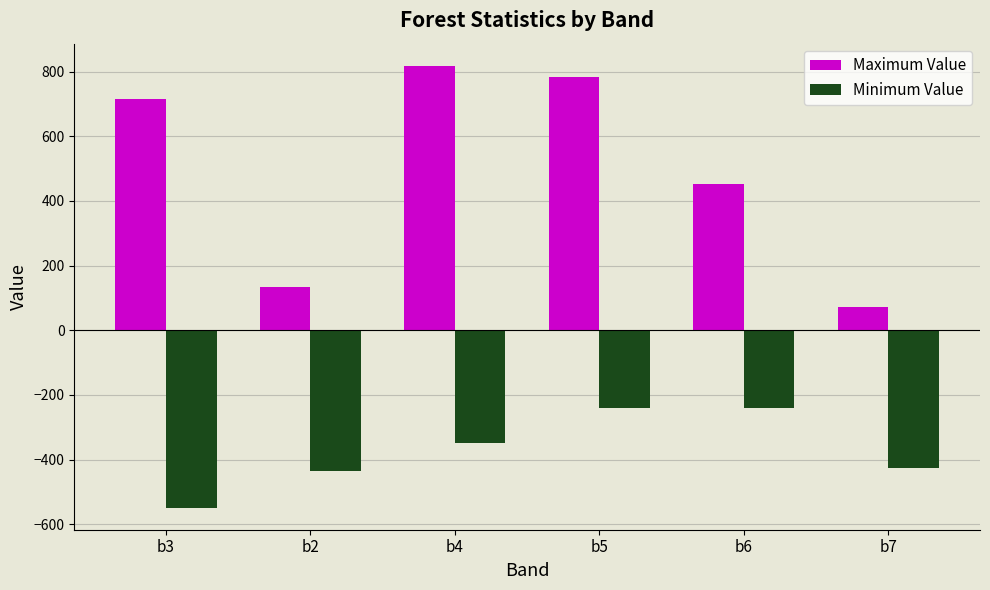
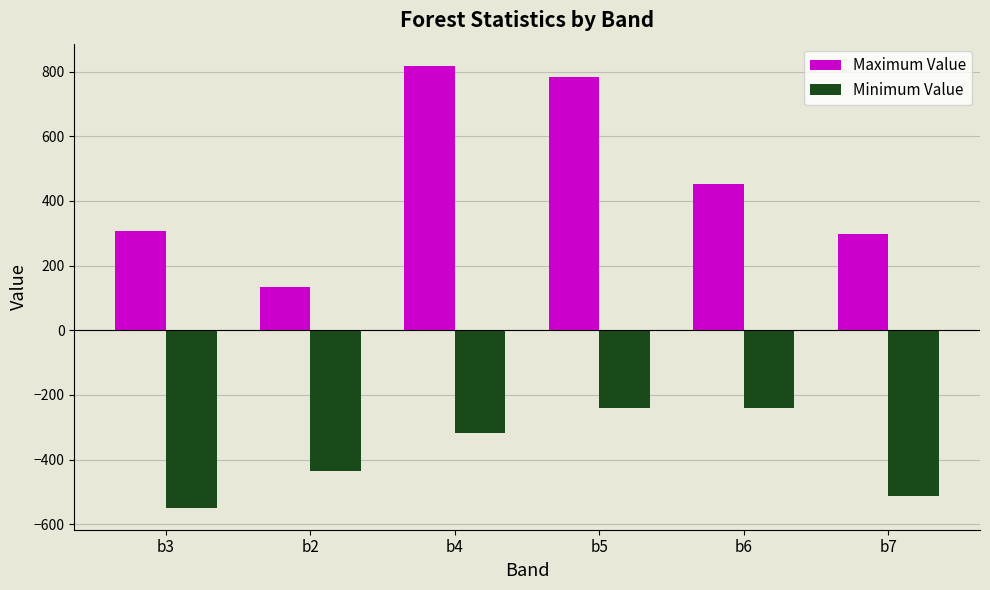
Maximum Value, b3: 710 -> 310
Minimum Value, b4: -350 -> -320
Maximum Value, b7: 70 -> 300
Minimum Value, b7: -420 -> -510
